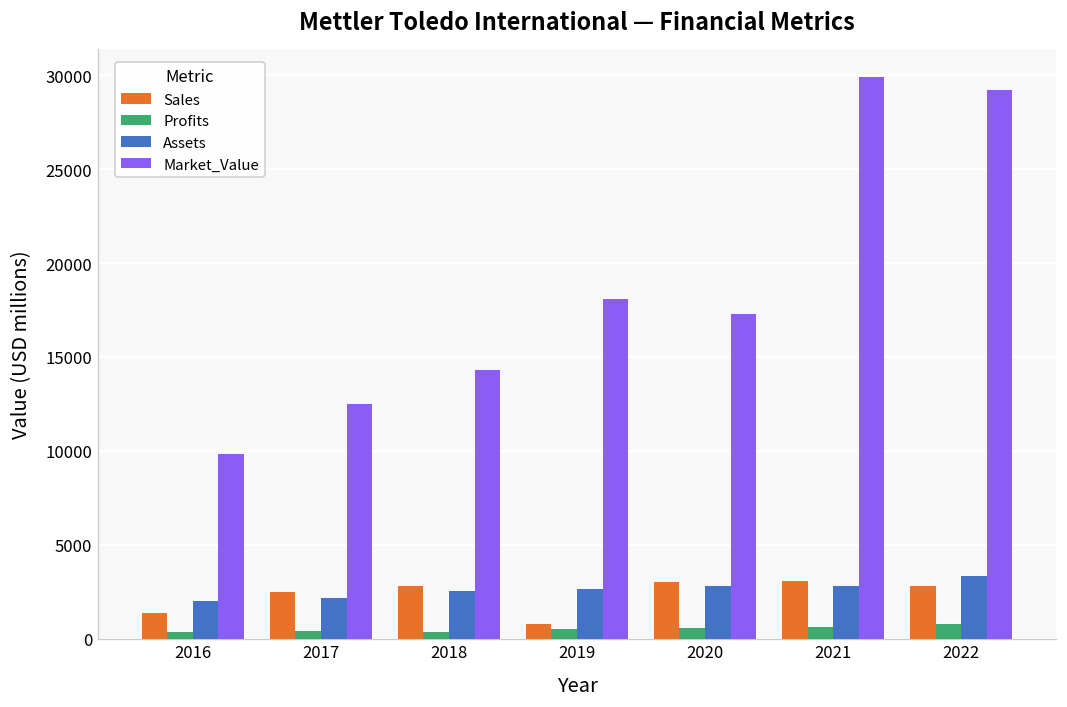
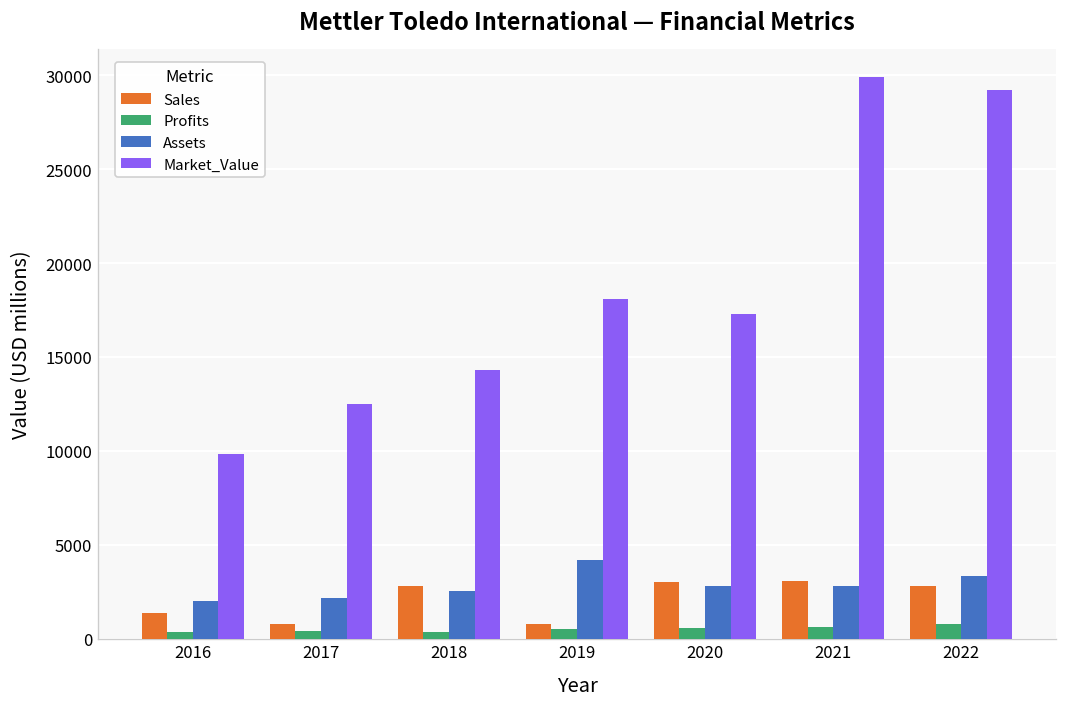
Sales, 2017: 2500 -> 800
Assets, 2019: 2600 -> 4200
